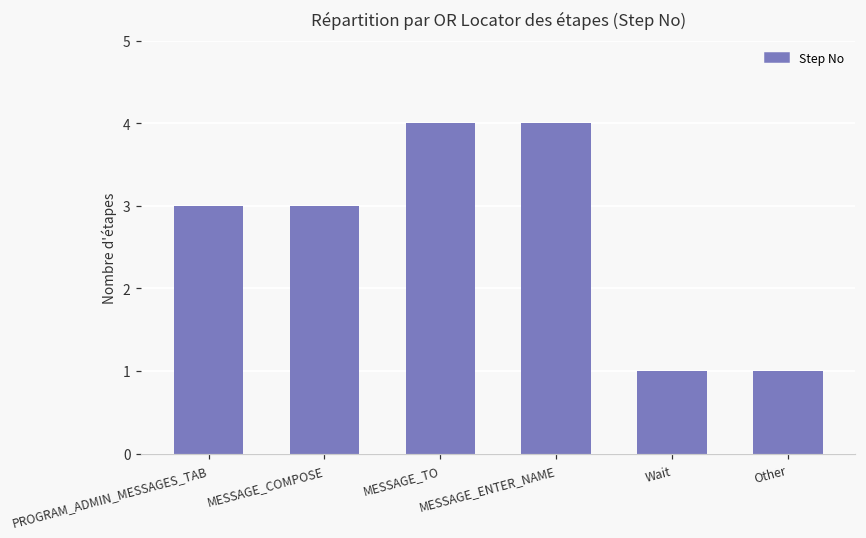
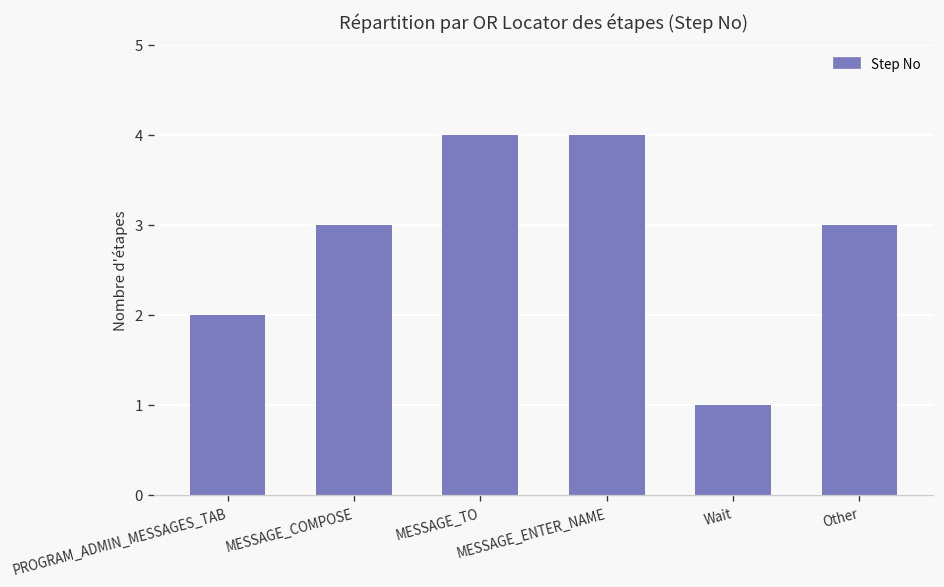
PROGRAM_ADMIN_MESSAGES_TAB: 3 -> 2
Other: 1 -> 3
